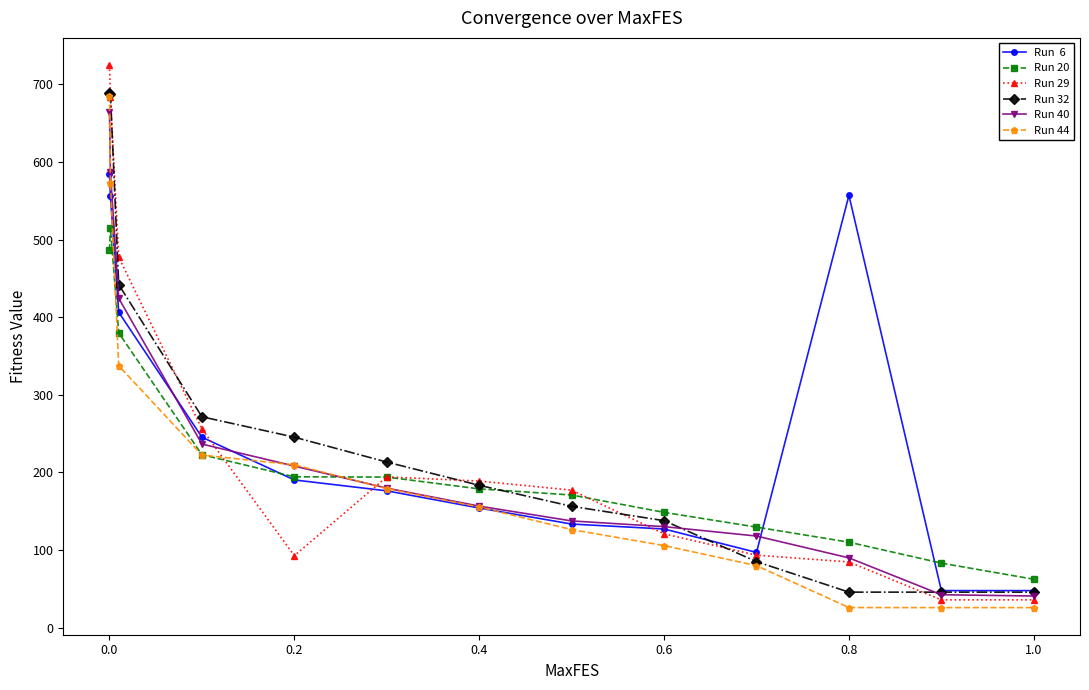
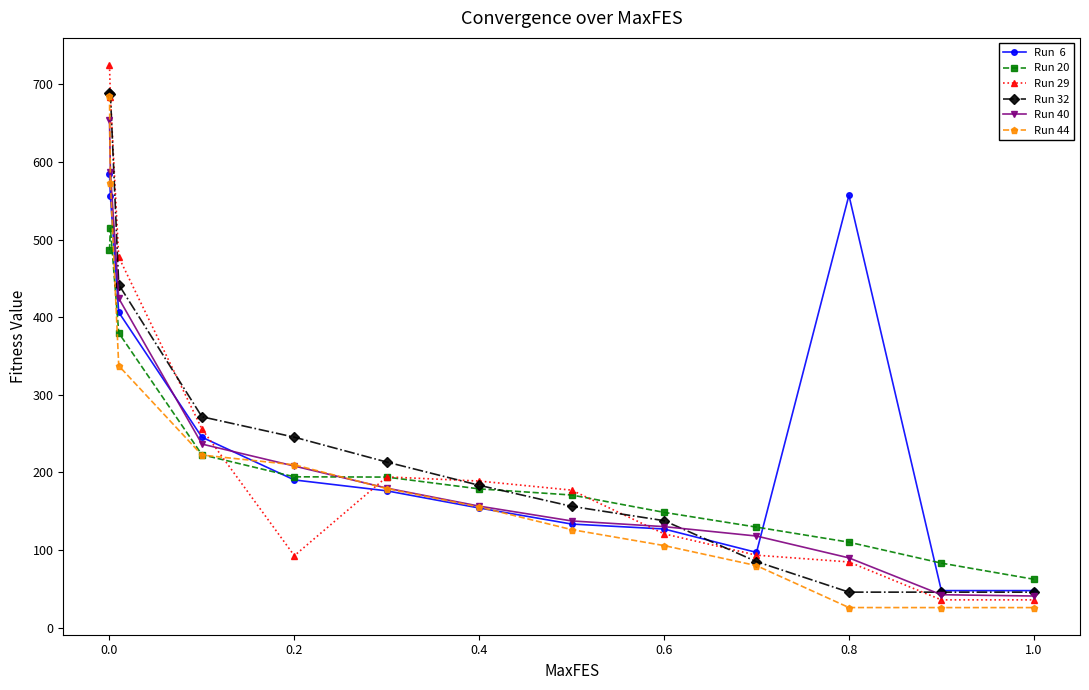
Run 40, 0.0: 660 -> 650
